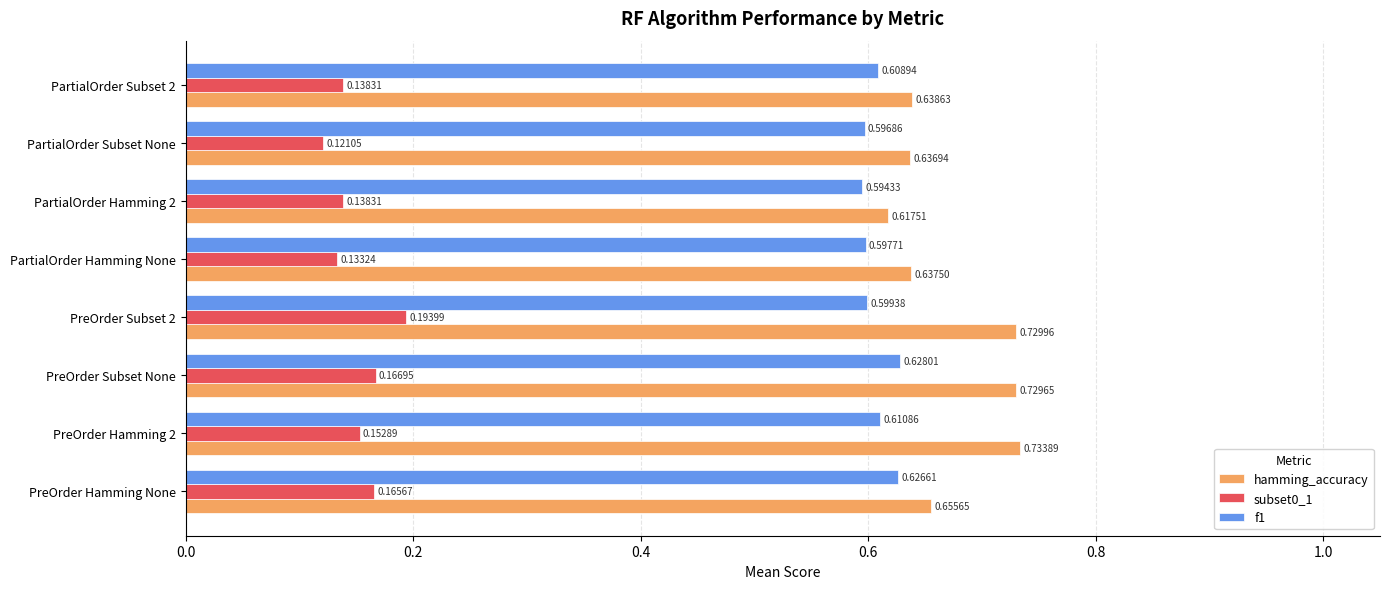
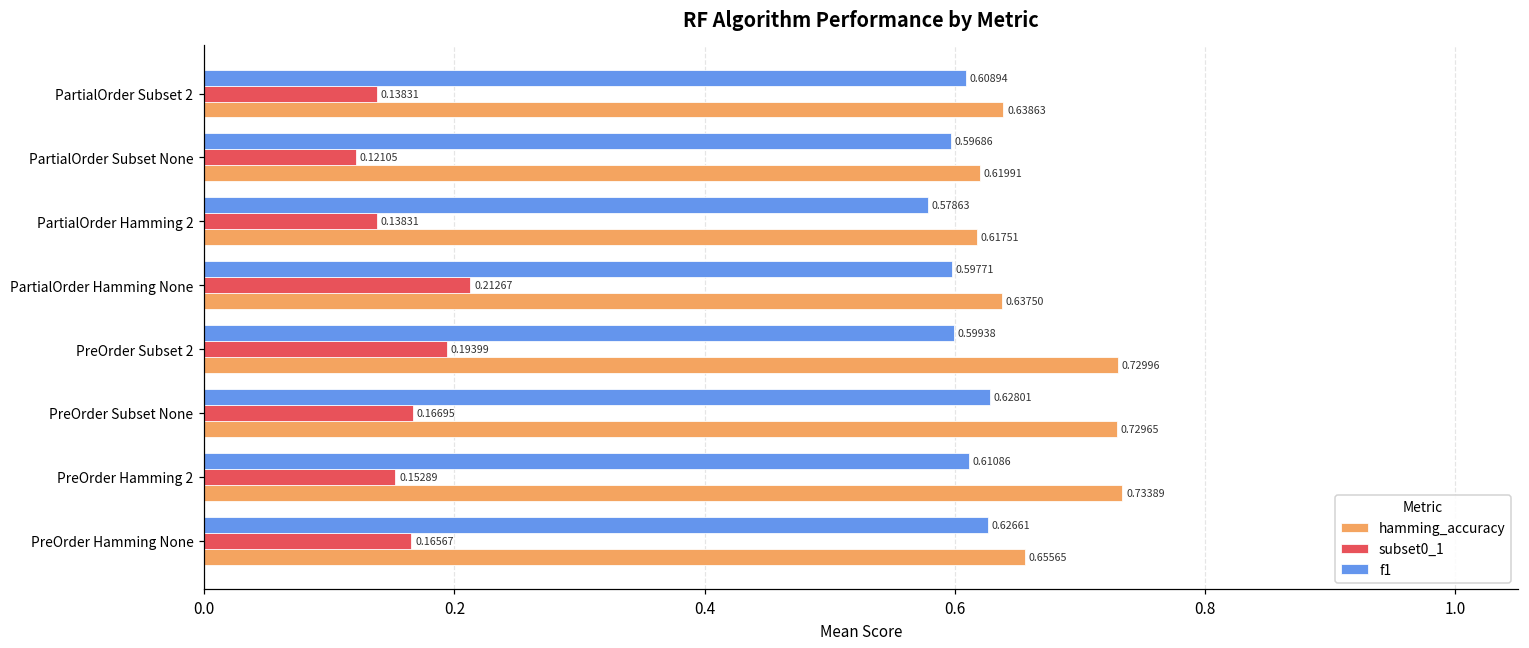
hamming_accuracy, PartialOrder Subset None: 0.63694 -> 0.61991
f1, PartialOrder Hamming 2: 0.59433 -> 0.57863
subset0_1, PartialOrder Hamming None: 0.13324 -> 0.21267
